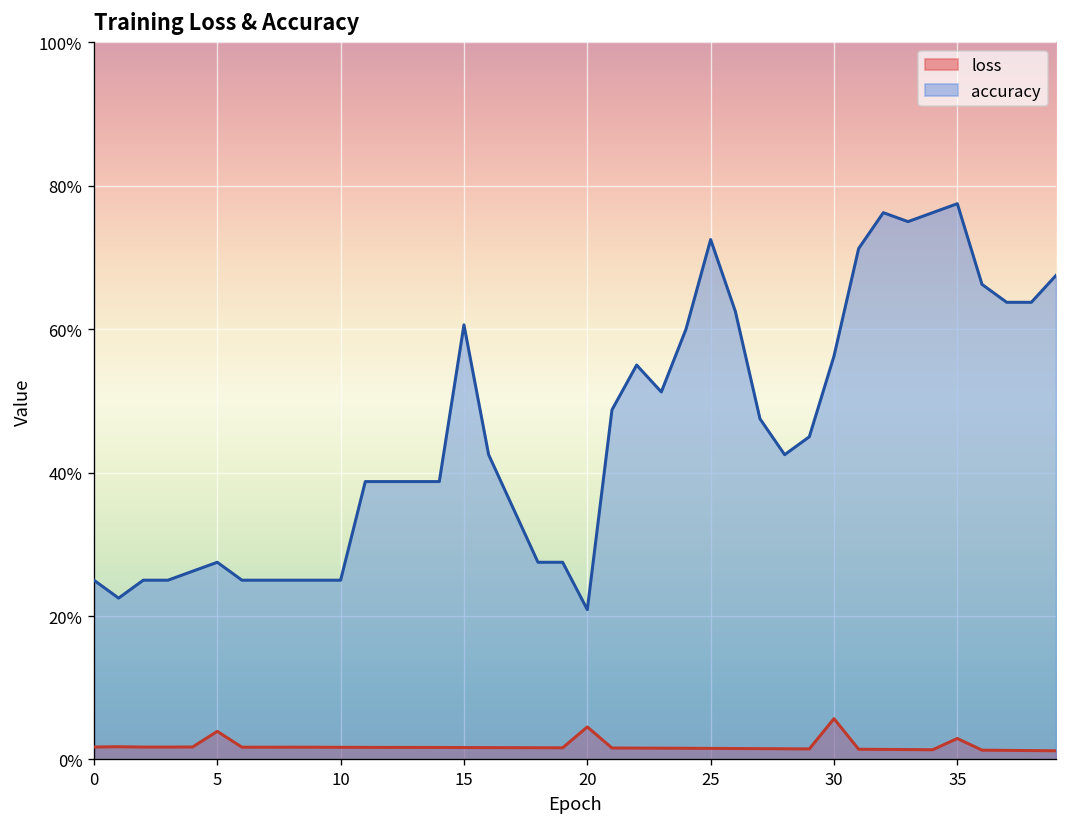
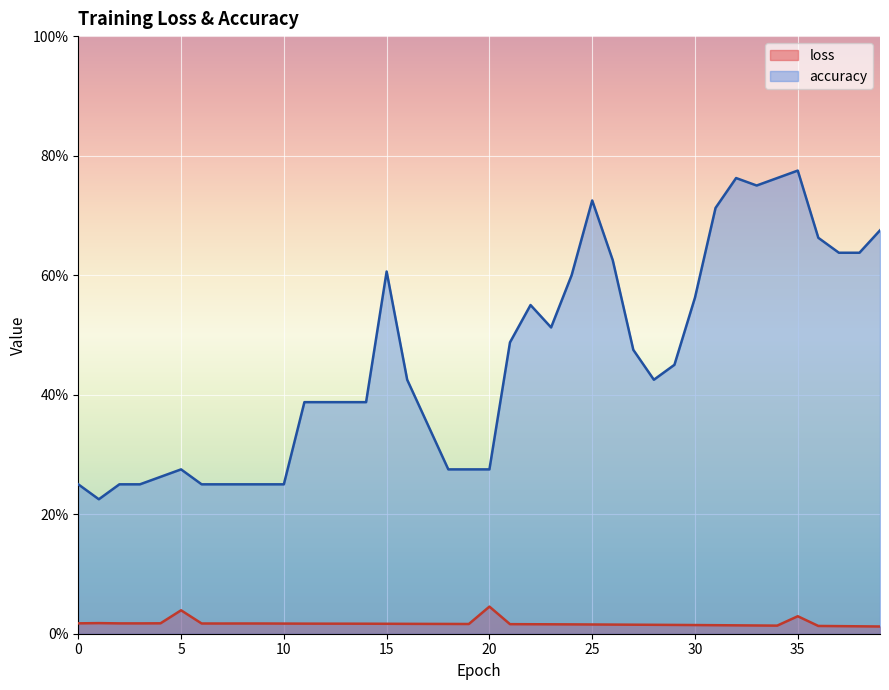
accuracy, 20: 21% -> 28%
loss, 30: 6% -> 1%
